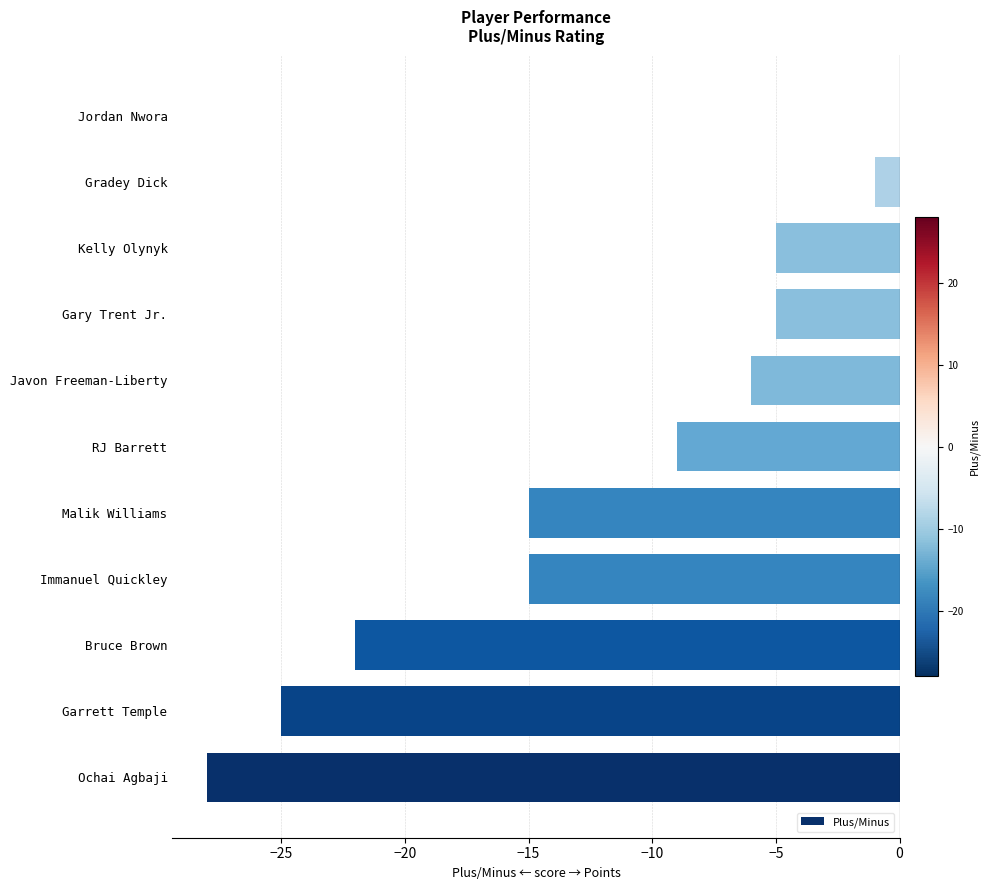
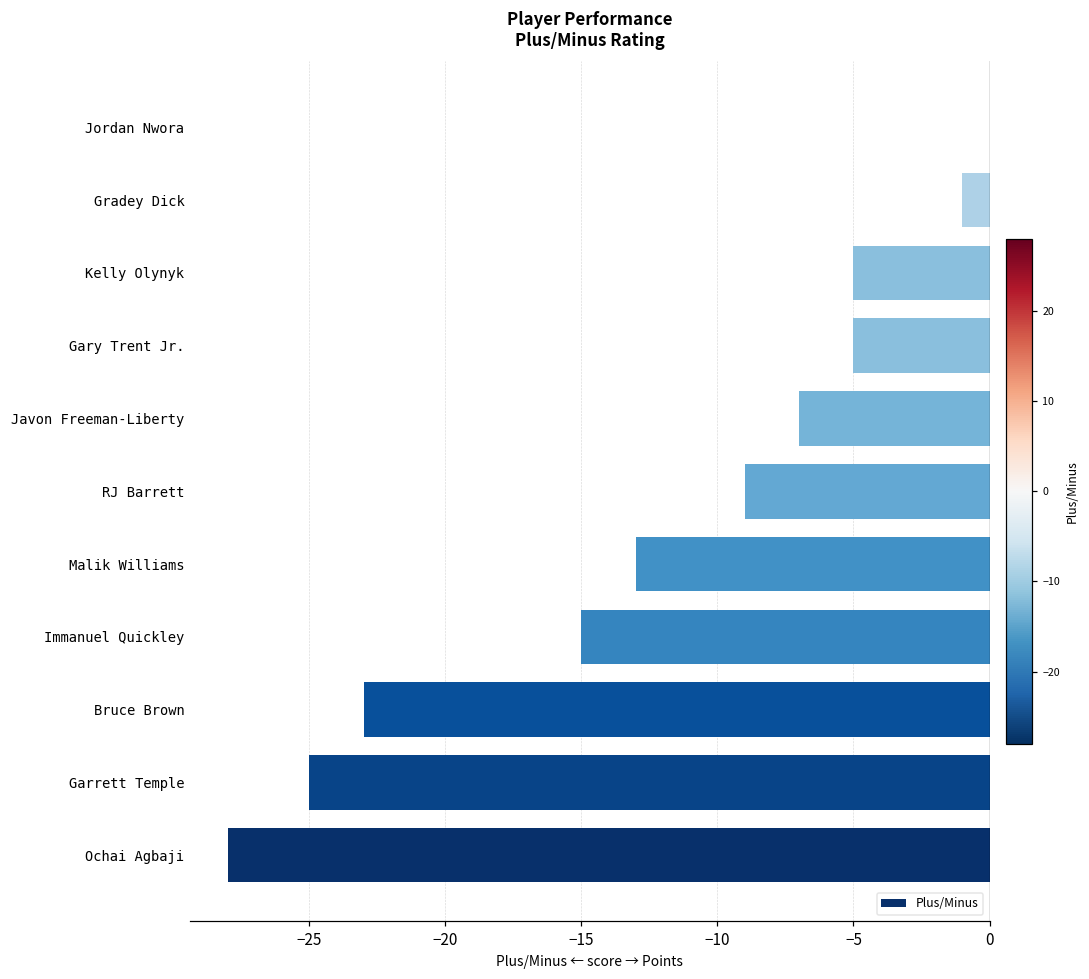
Javon Freeman-Liberty: -6 -> -7
Malik Williams: -15 -> -13
Bruce Brown: -22 -> -23
